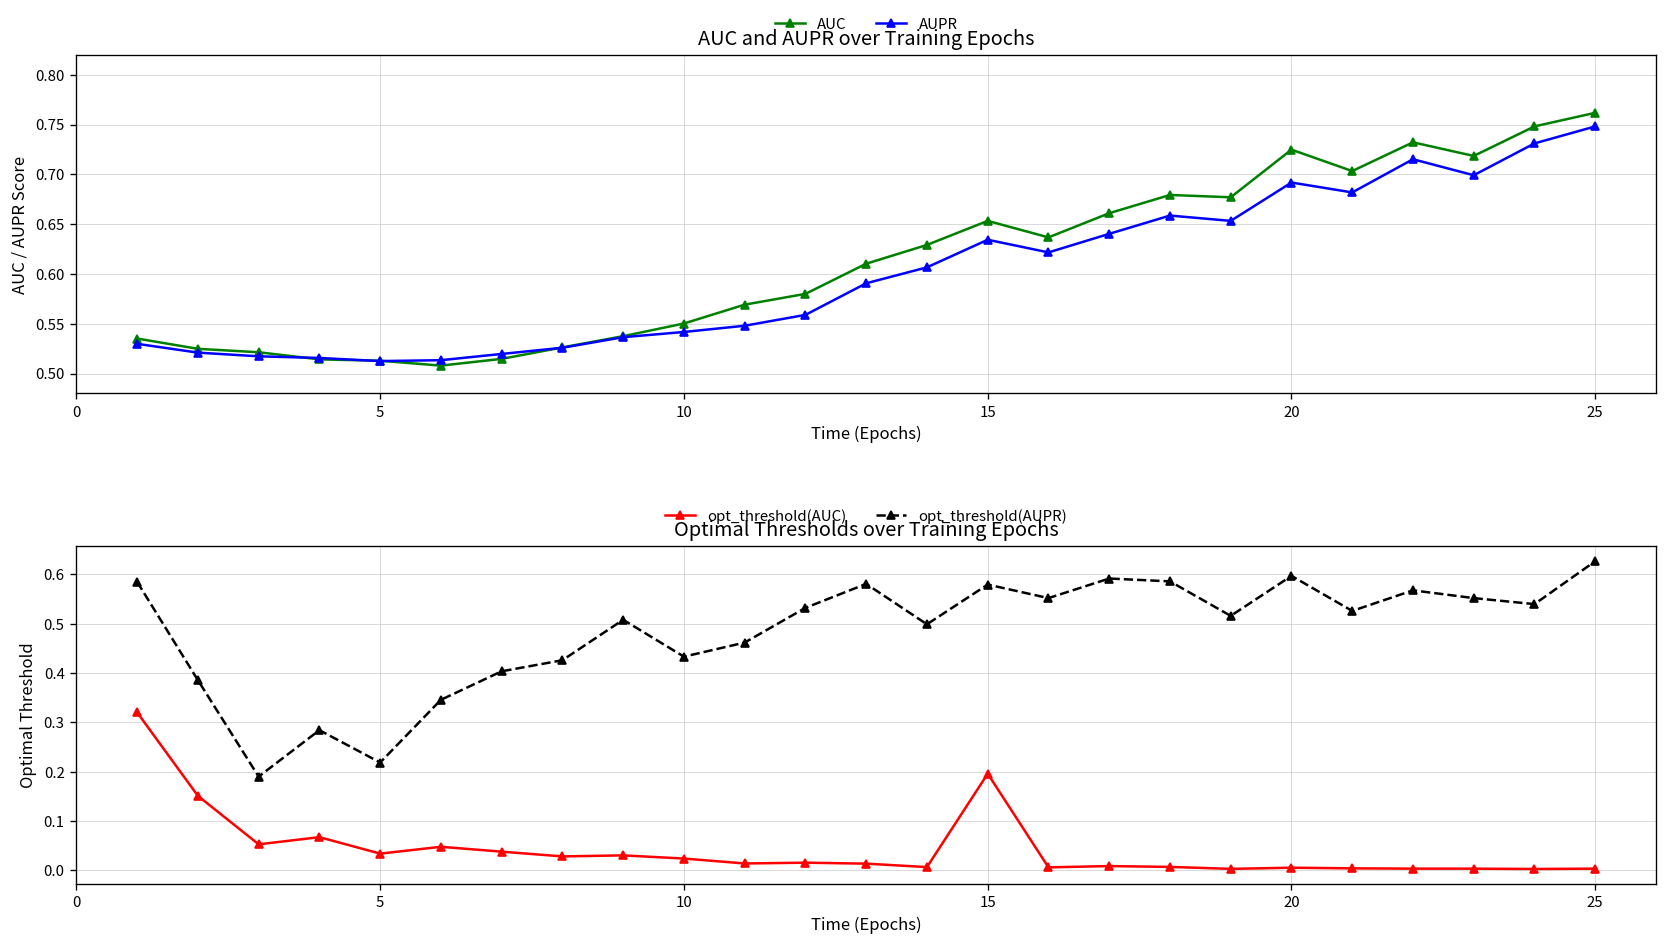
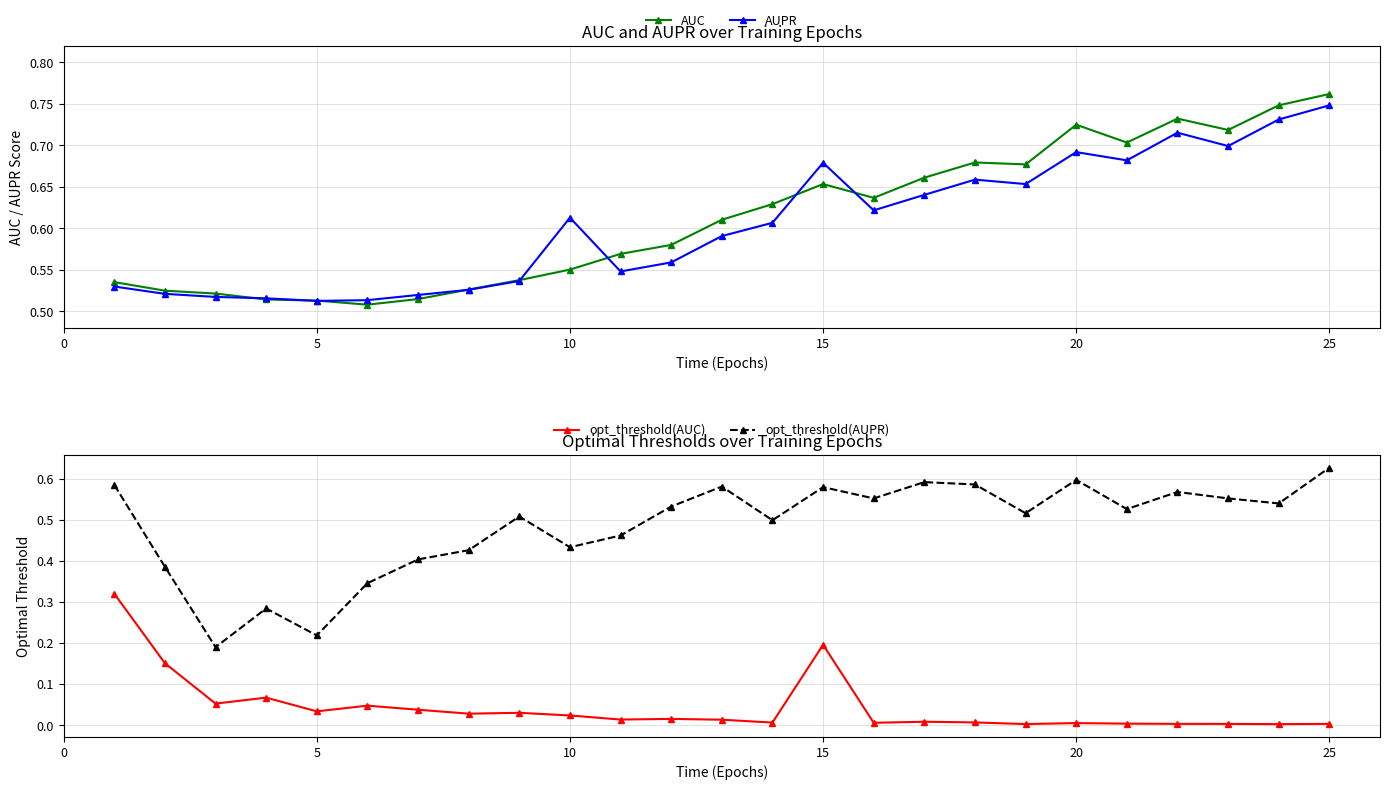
AUC and AUPR over Training Epochs, AUPR, 10: 0.54 -> 0.61
AUC and AUPR over Training Epochs, AUPR, 15: 0.63 -> 0.68
